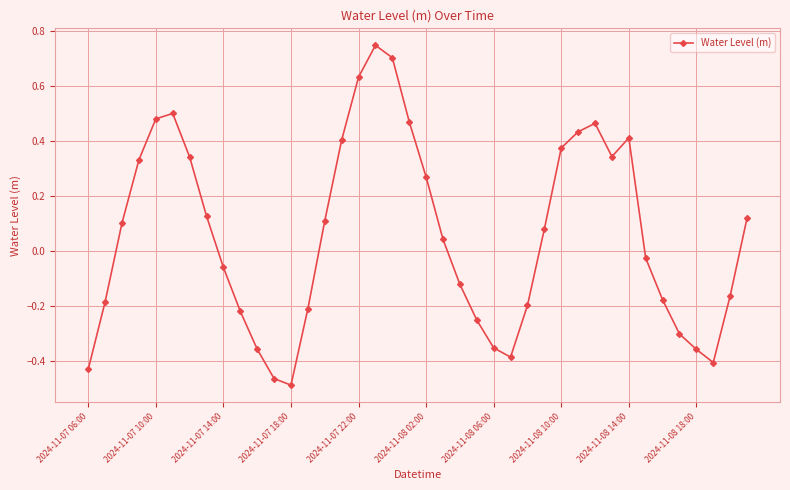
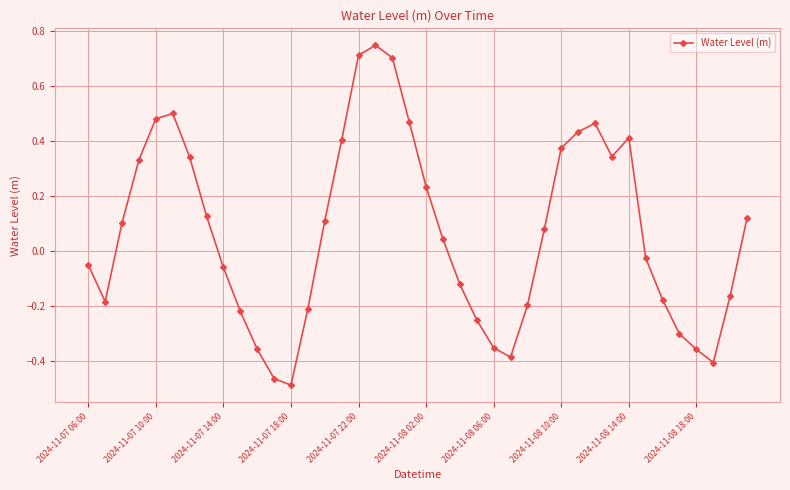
2024-11-07 06:00: -0.43 -> -0.05
2024-11-07 22:00: 0.63 -> 0.71
2024-11-08 02:00: 0.27 -> 0.23
